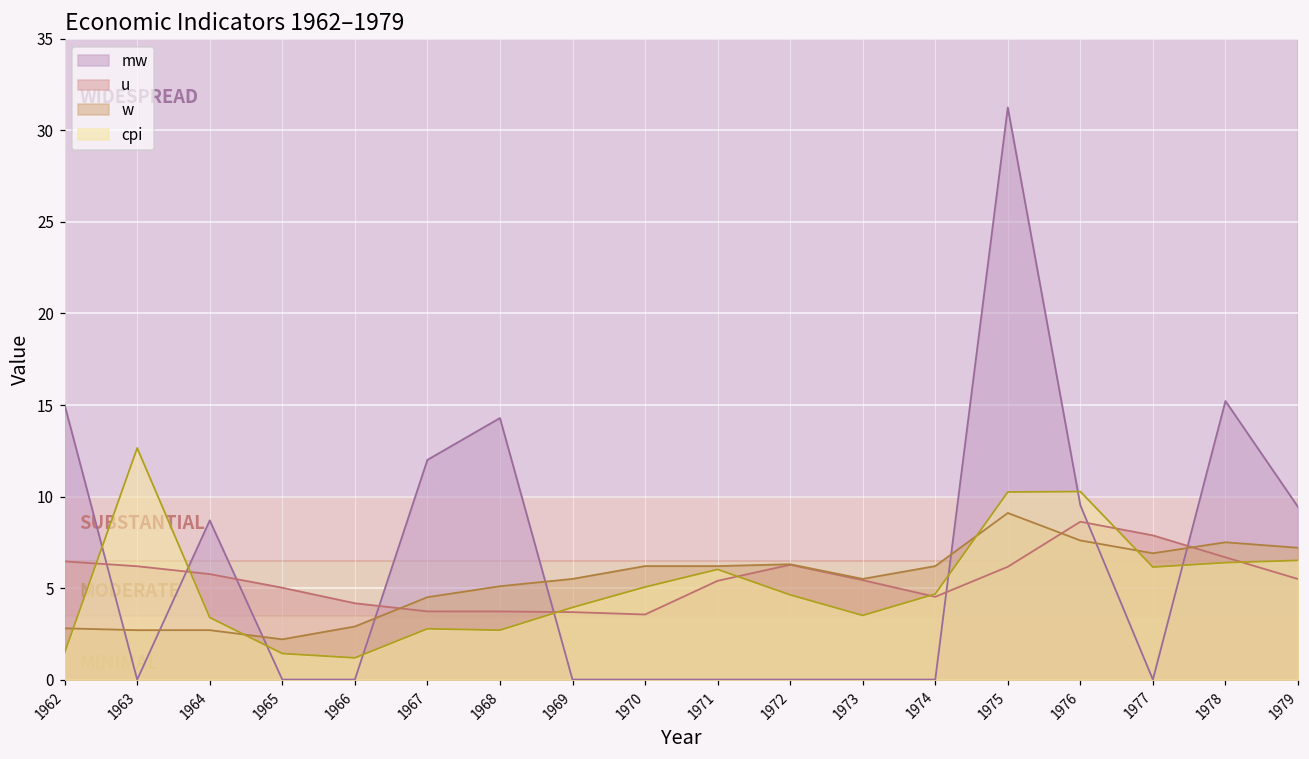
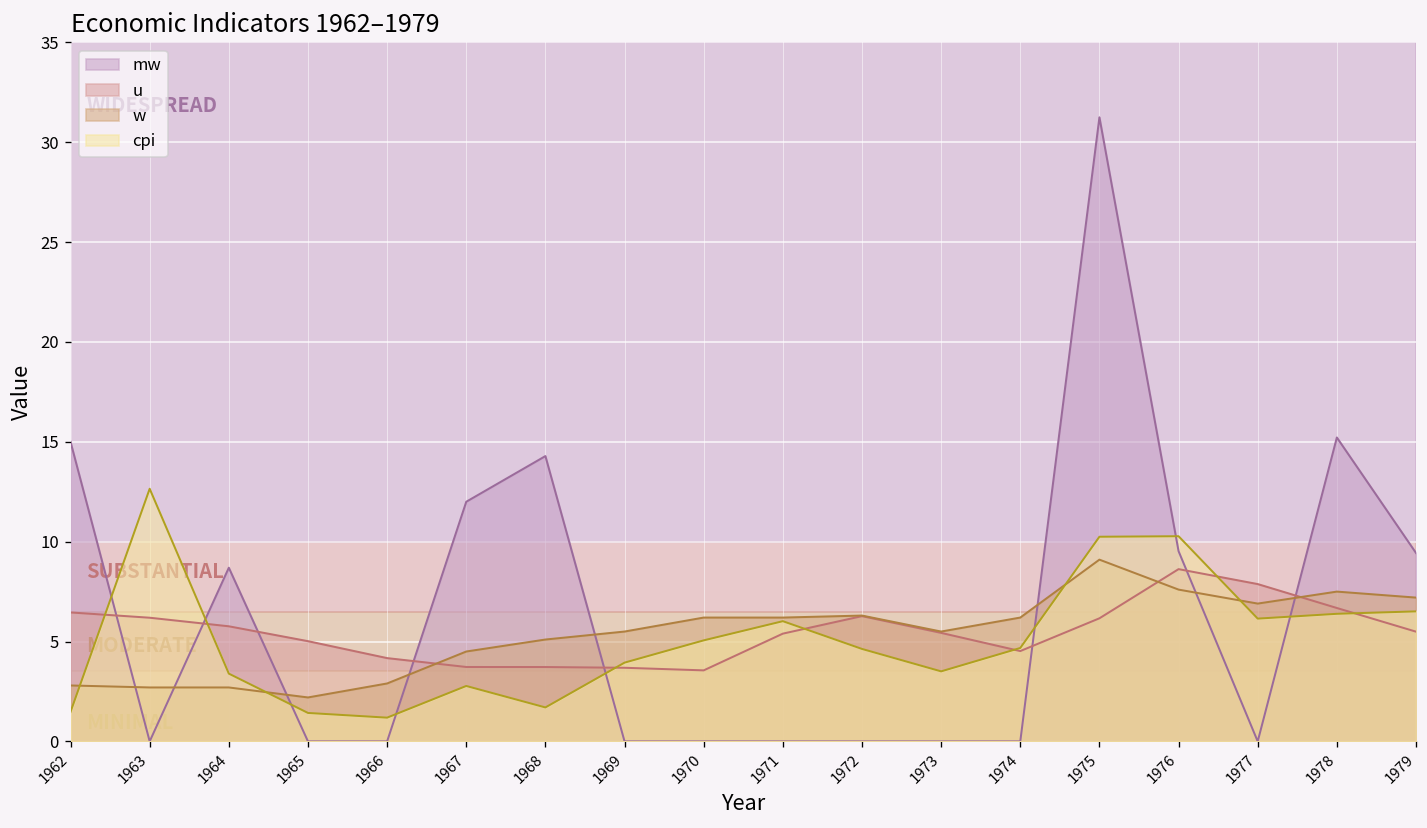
cpi, 1968: 2.7 -> 1.7
